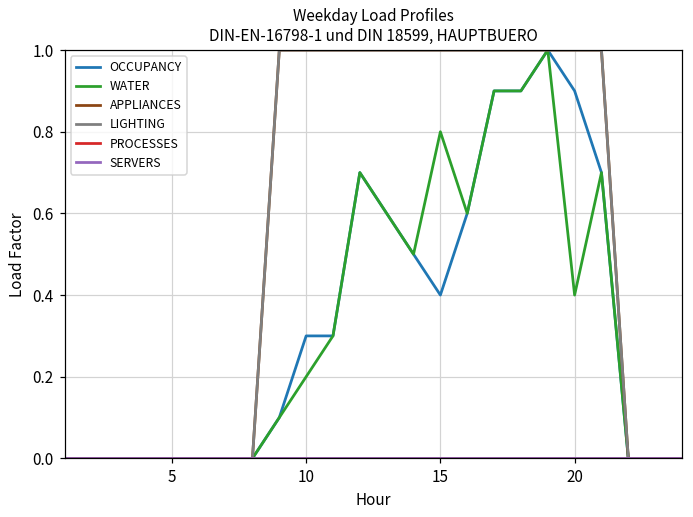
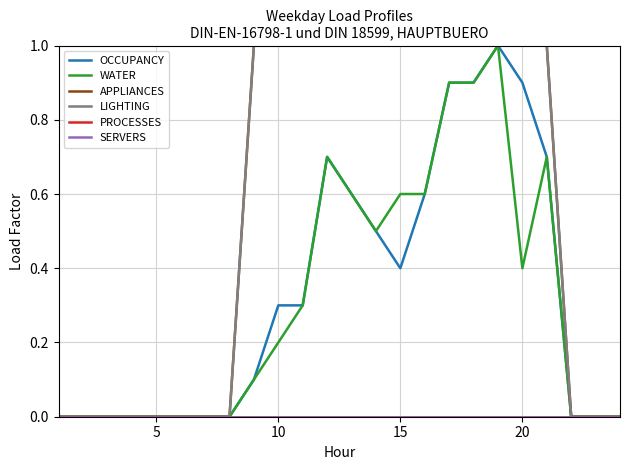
WATER, 15: 0.8 -> 0.6
